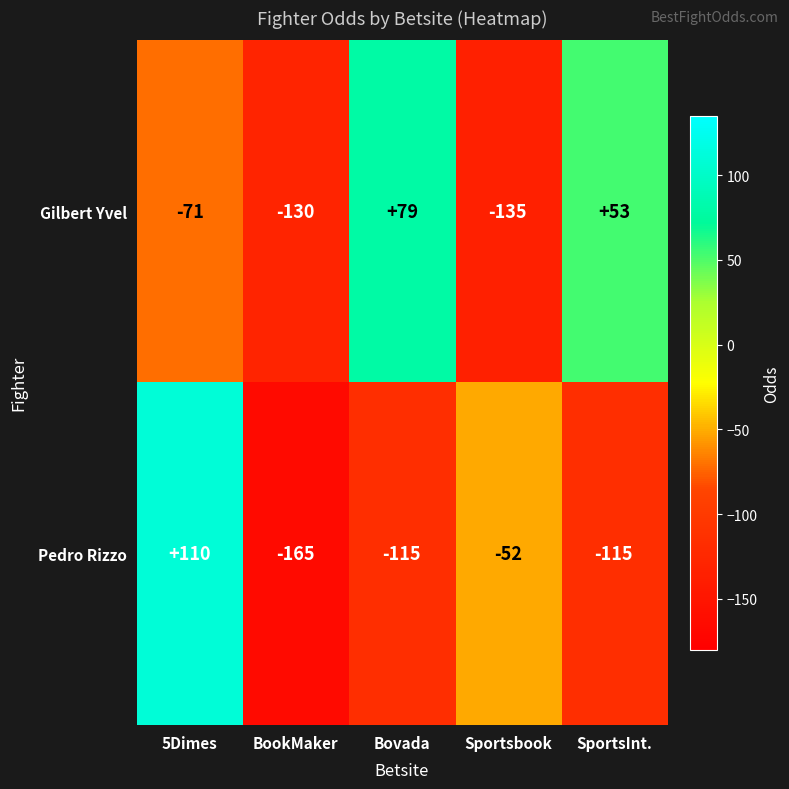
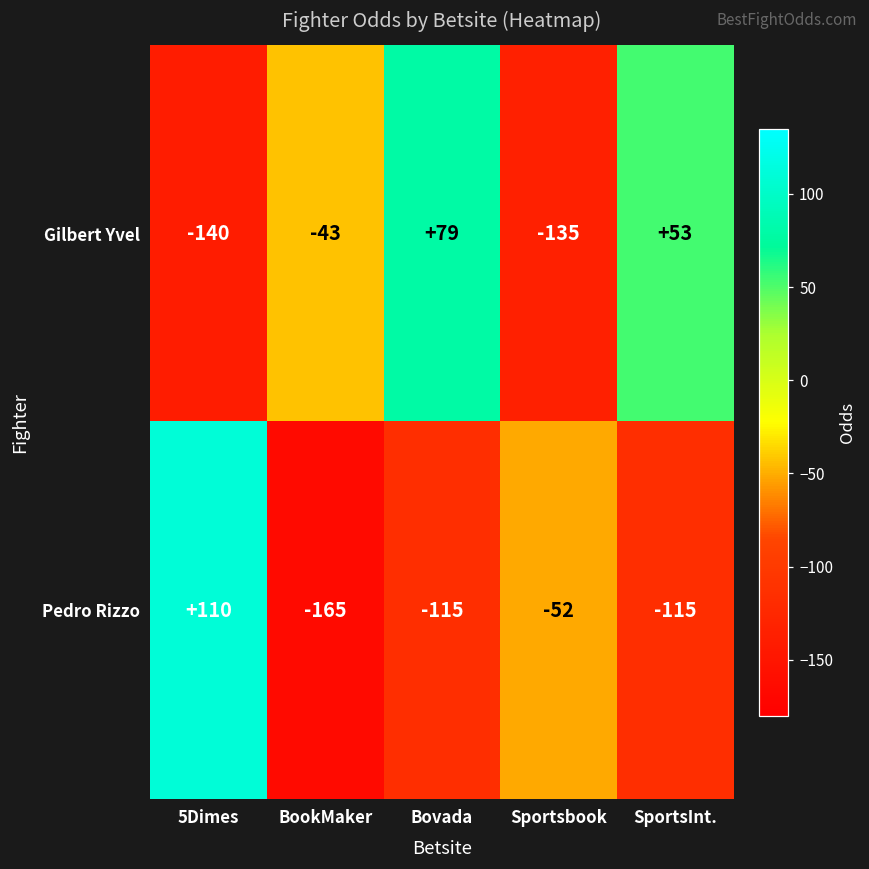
Gilbert Yvel, 5Dimes: -71 -> -140
Gilbert Yvel, BookMaker: -130 -> -43
